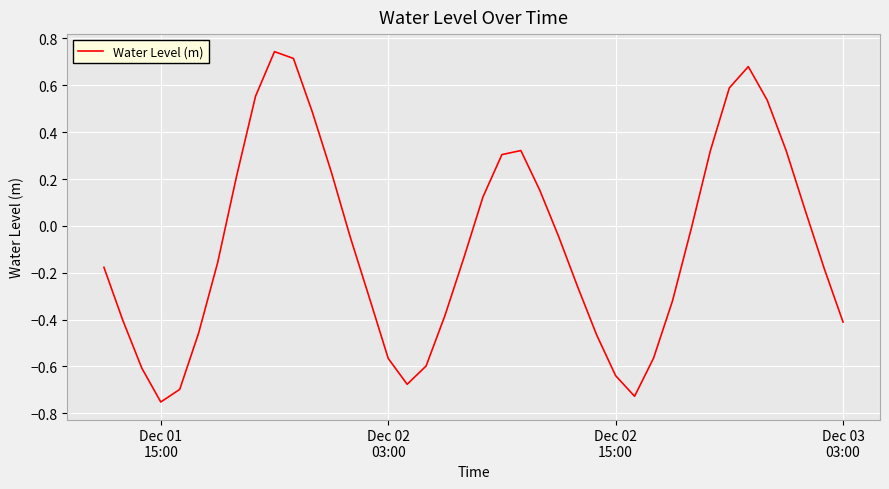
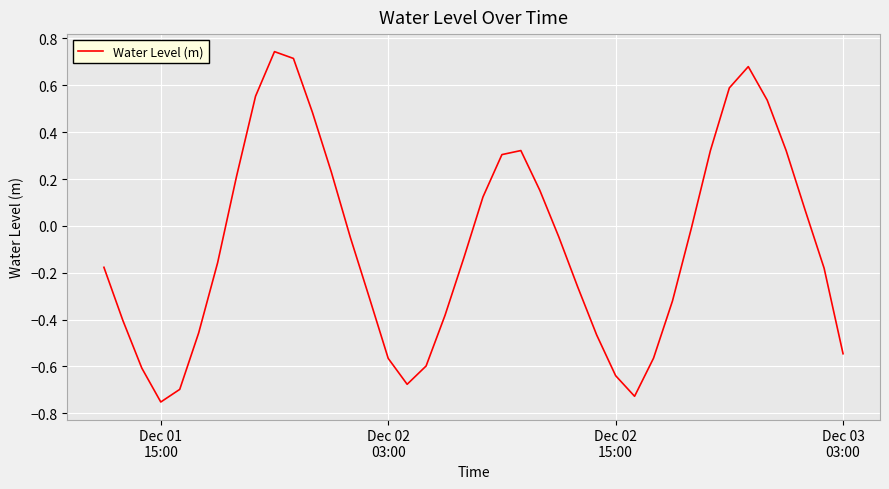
Dec 03 03:00: -0.41 -> -0.55
